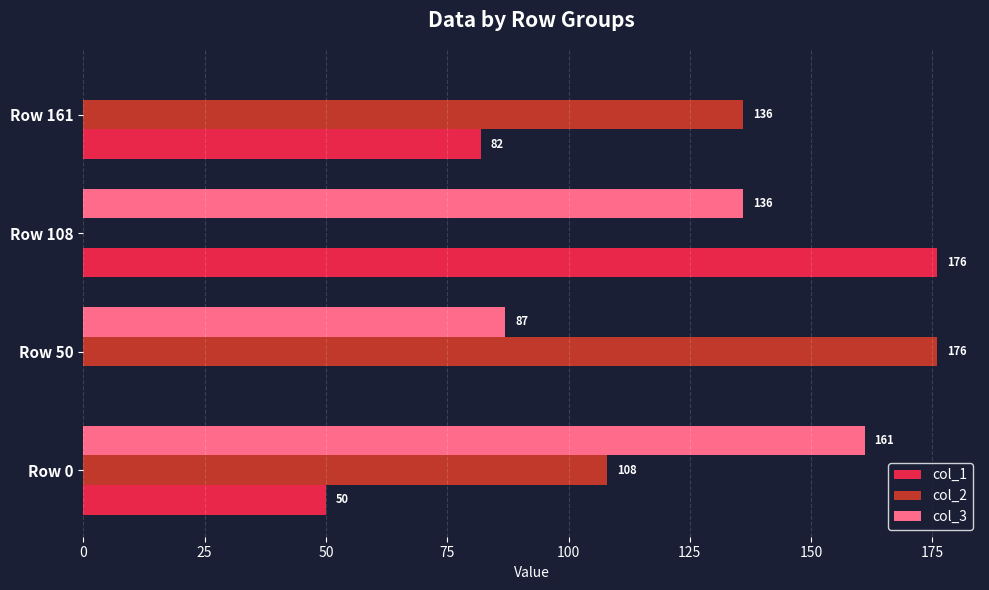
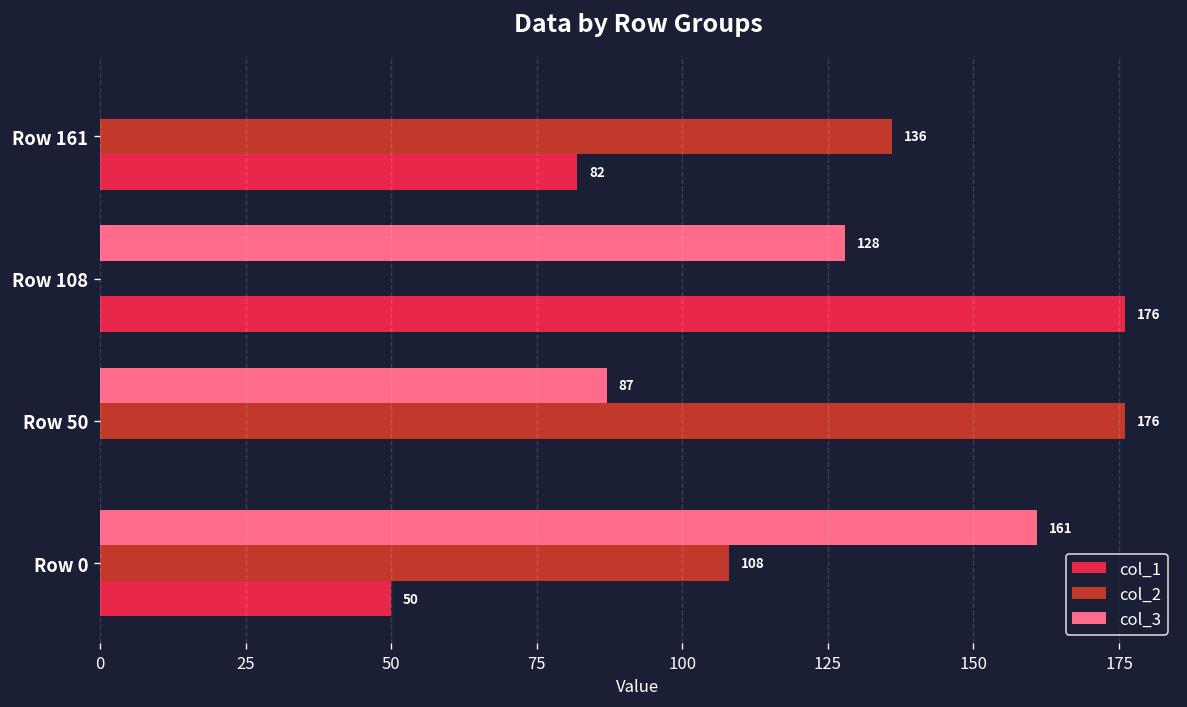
col_3, Row 108: 136 -> 128
